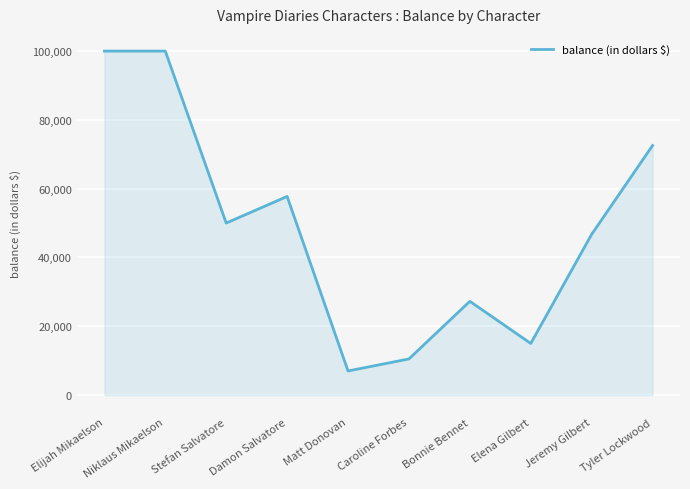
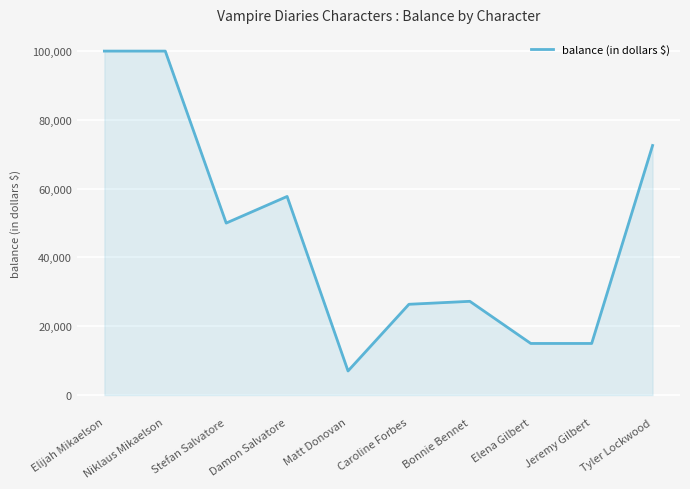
Caroline Forbes: 11,000 -> 26,000
Jeremy Gilbert: 47,000 -> 15,000
